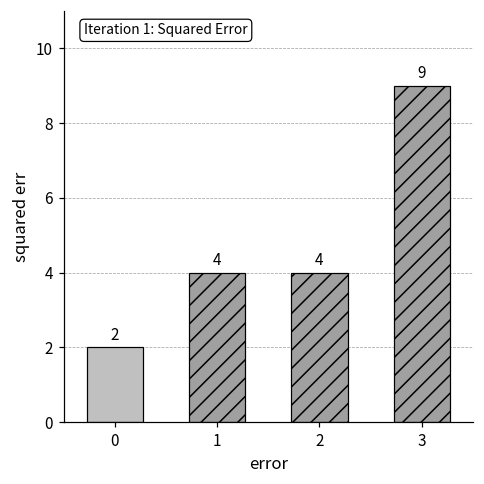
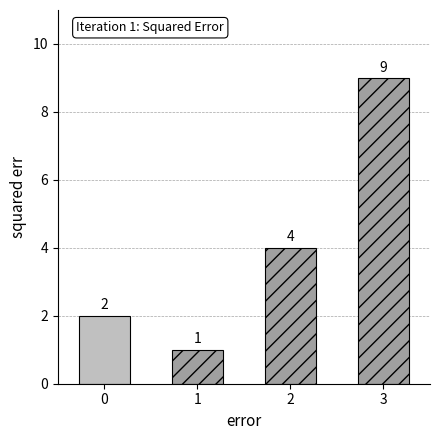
1: 4 -> 1
